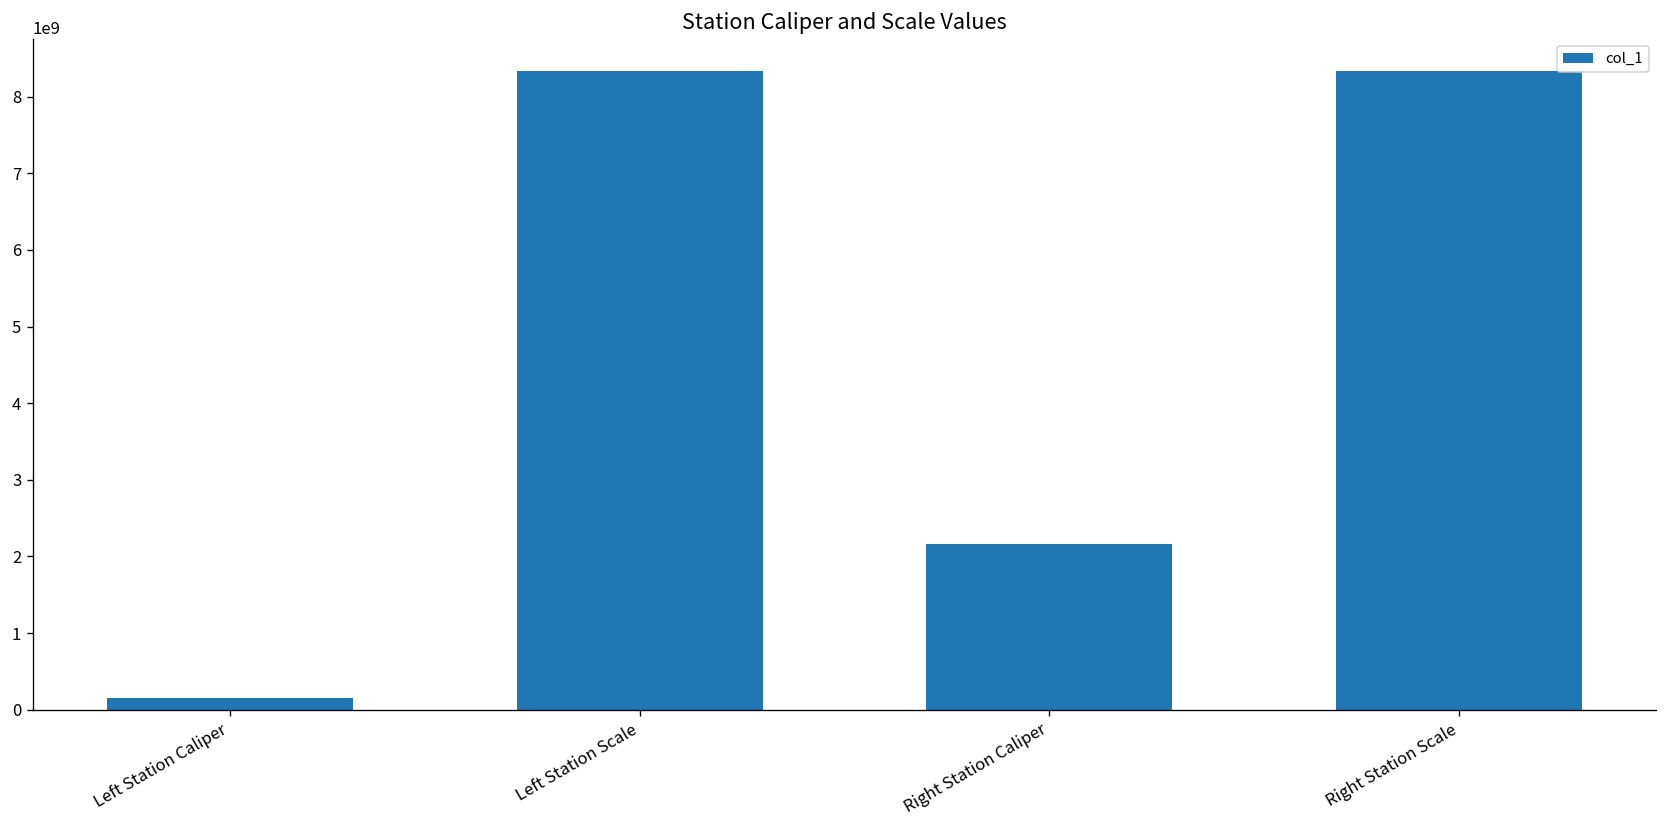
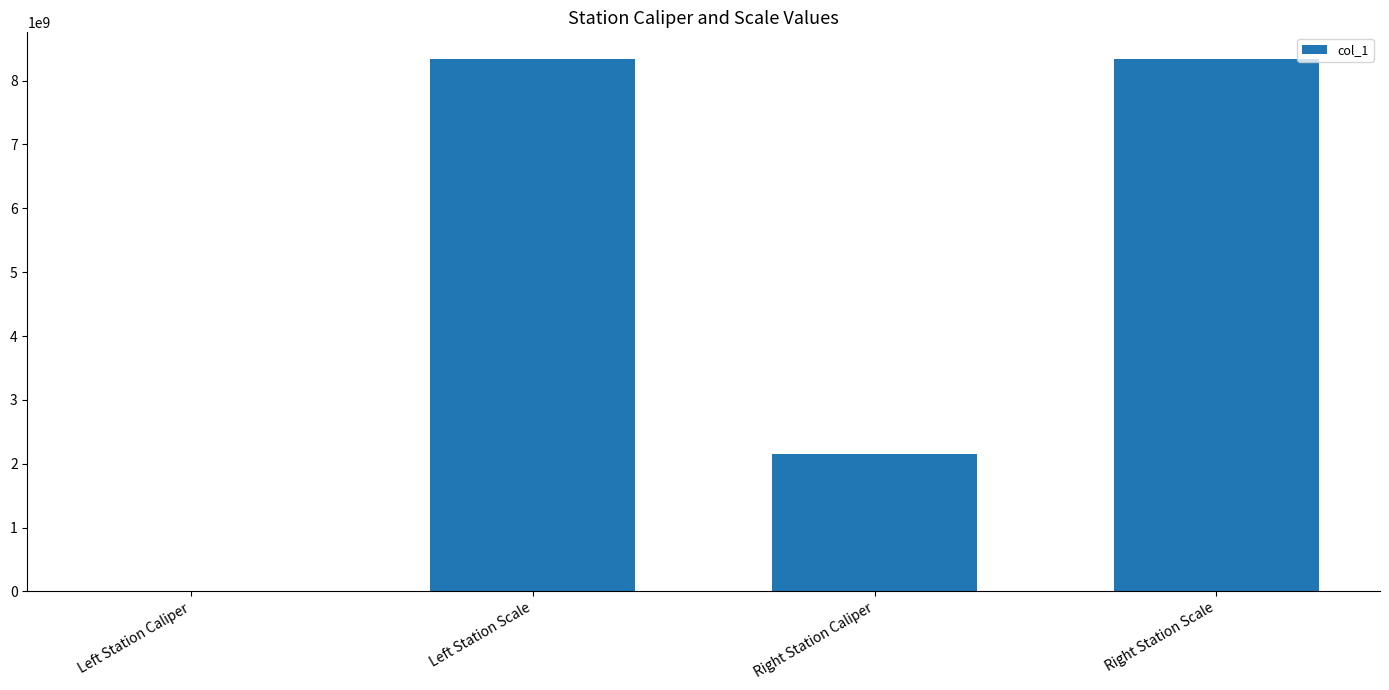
Left Station Caliper: 200000000 -> 0
